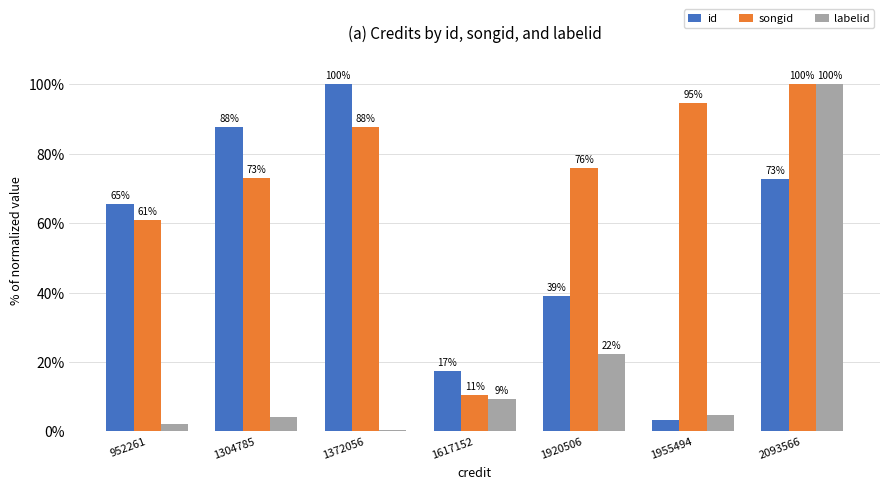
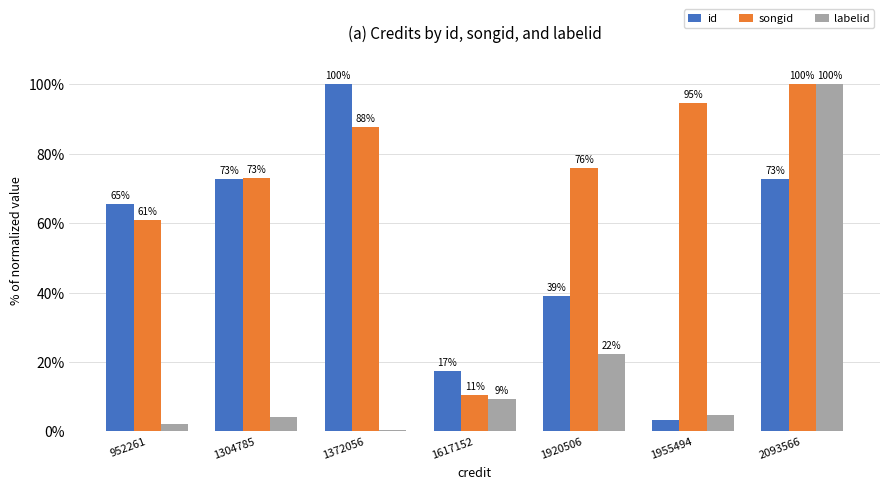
id, 1304785: 88% -> 73%
